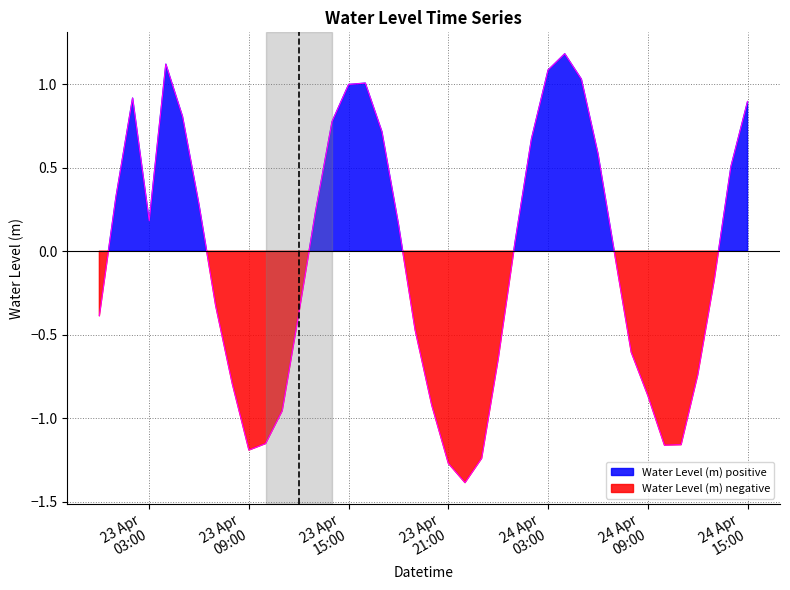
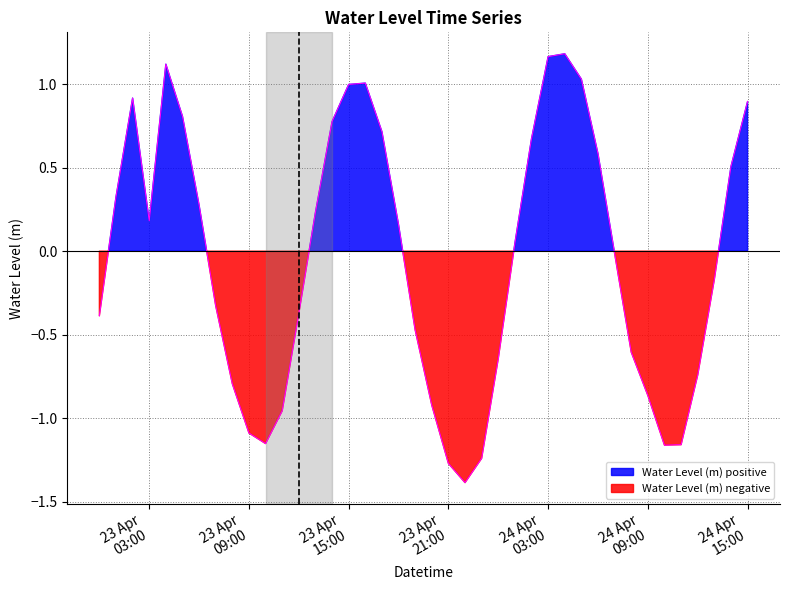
23 Apr 09:00: -1.19 -> -1.09
24 Apr 03:00: 1.08 -> 1.16
